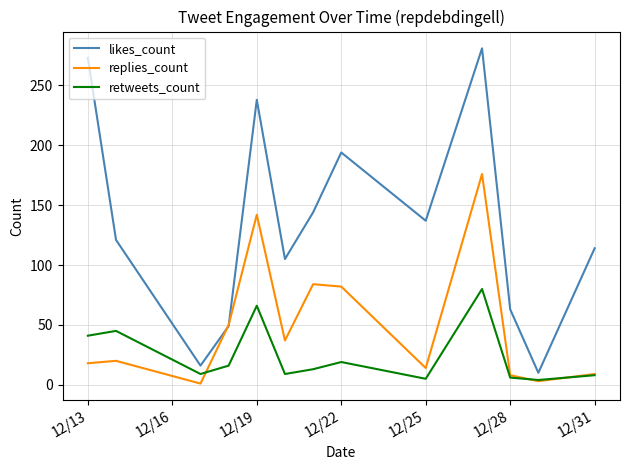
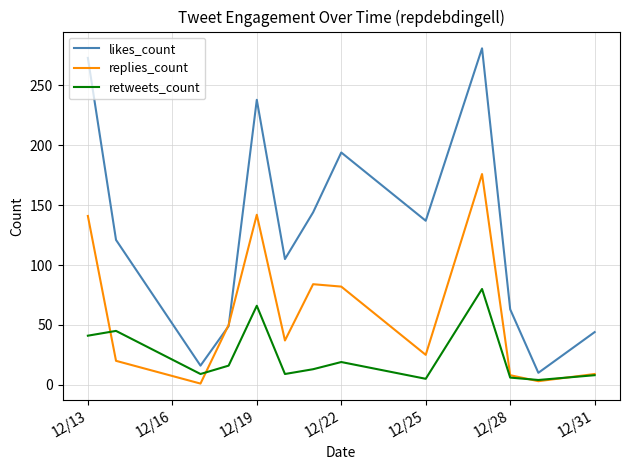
replies_count, 12/13: 18 -> 141
replies_count, 12/25: 14 -> 25
likes_count, 12/31: 114 -> 44
